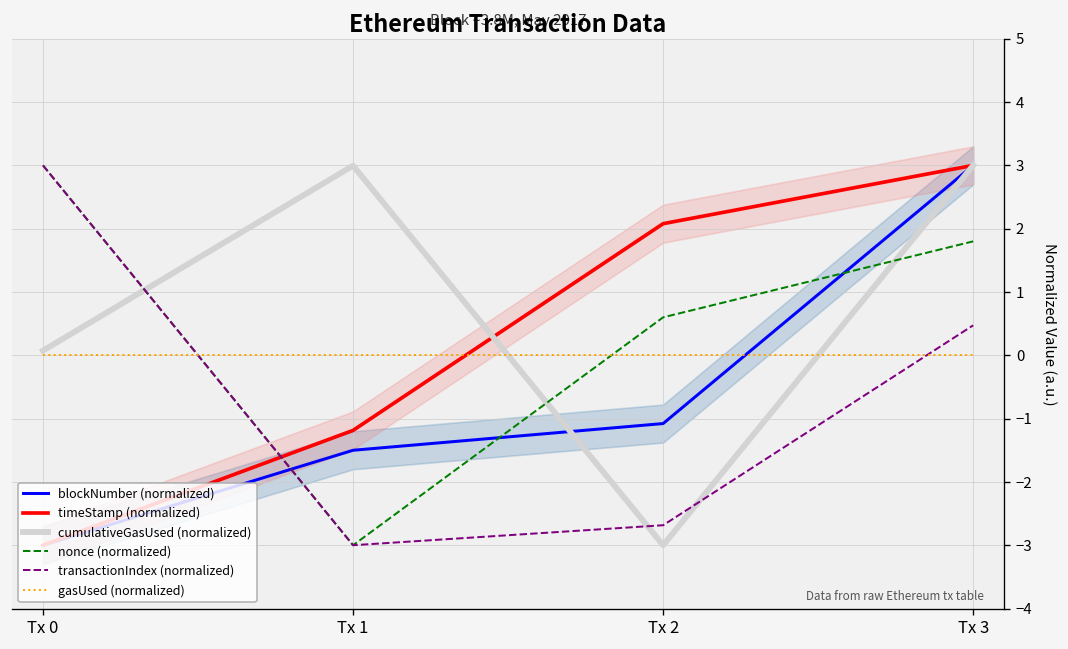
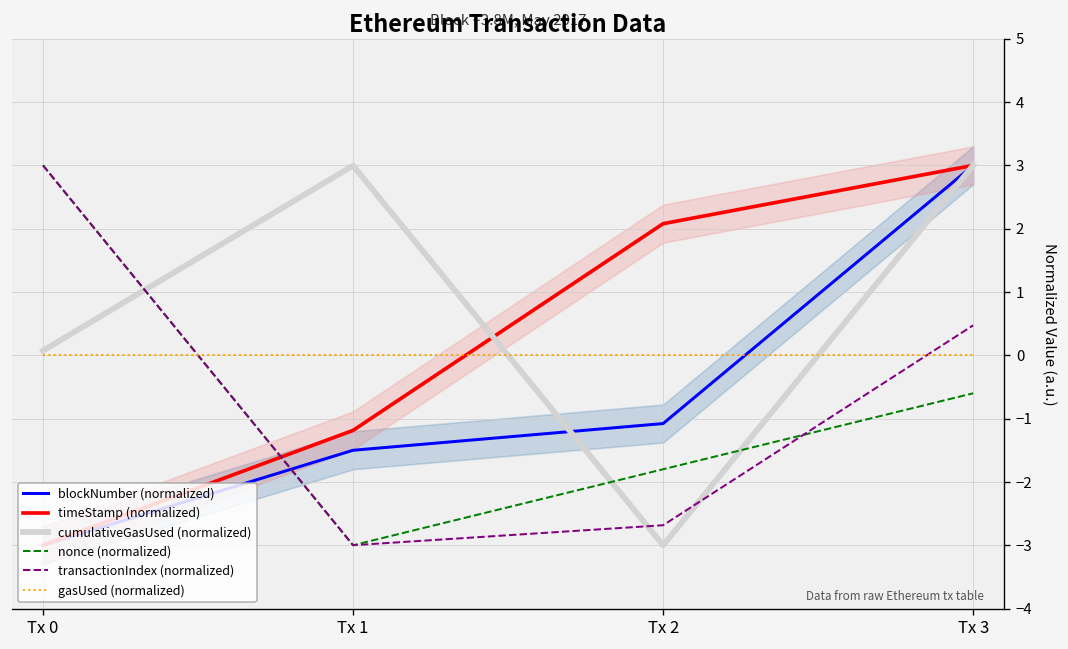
nonce (normalized), Tx 2: 0.6 -> -1.8
nonce (normalized), Tx 3: 1.8 -> -0.6
